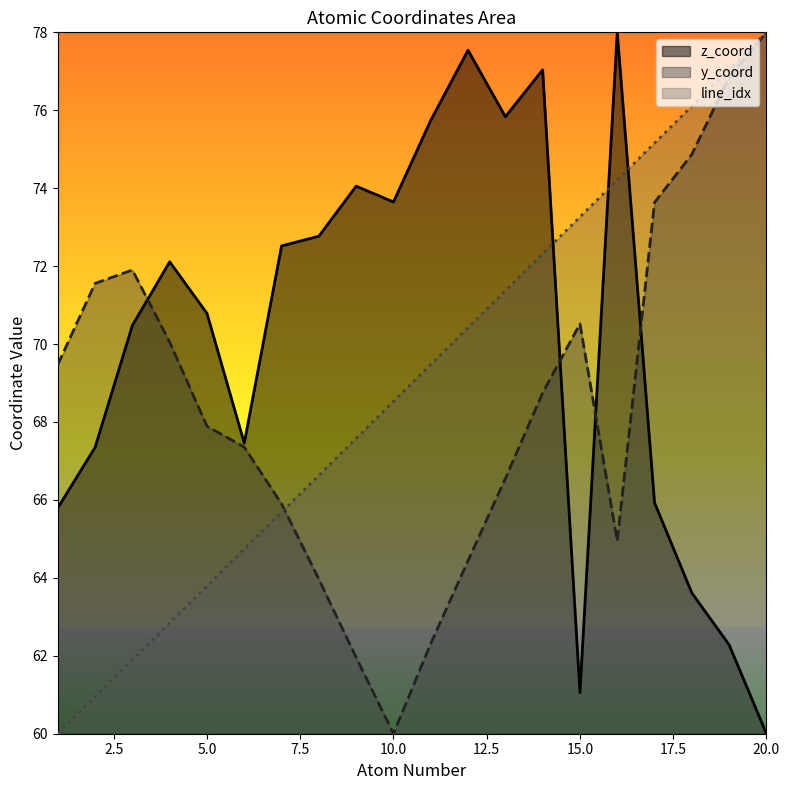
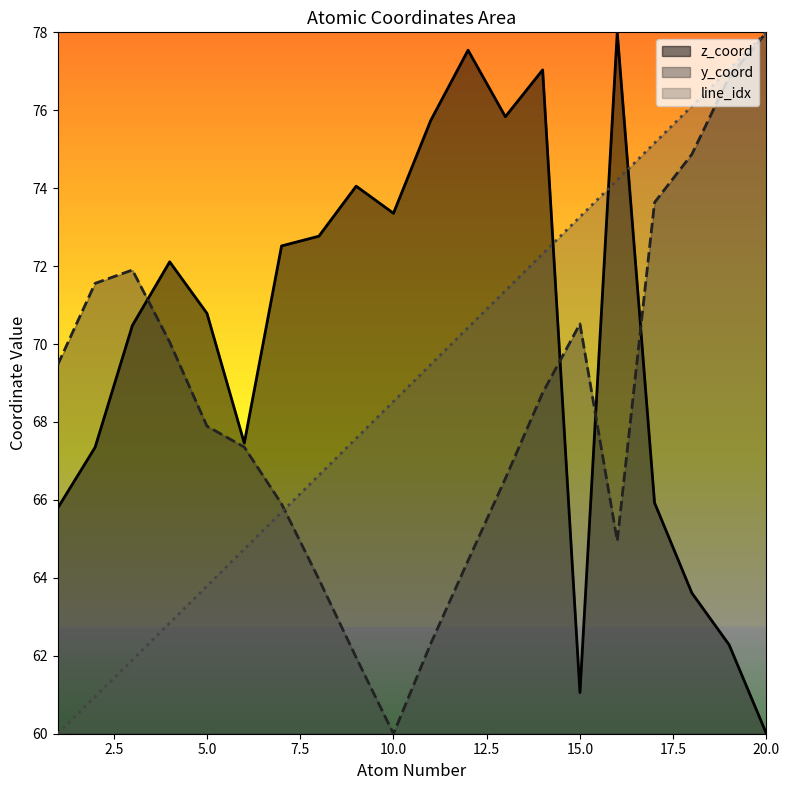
z_coord, 10.0: 73.6 -> 73.4
